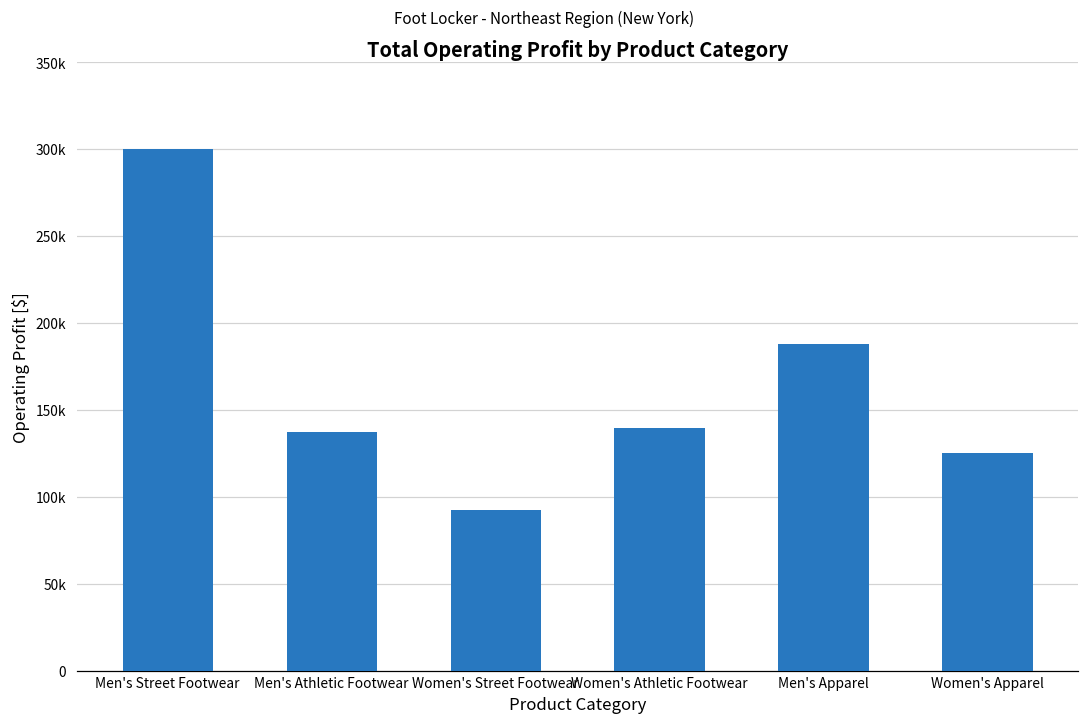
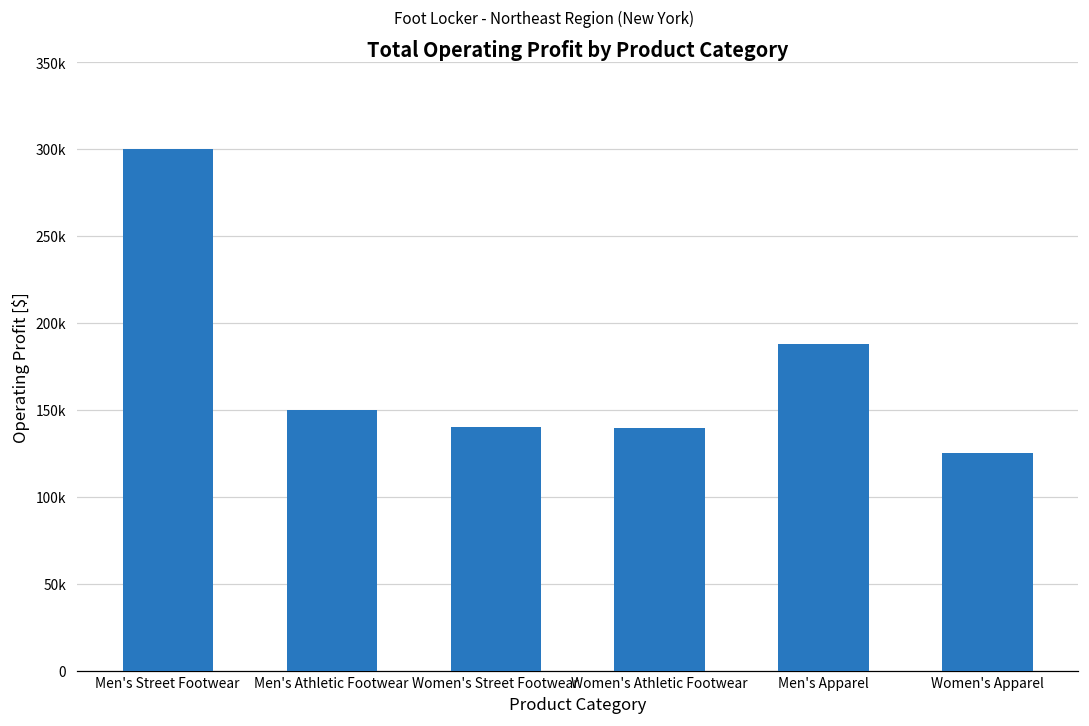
Men's Athletic Footwear: 138000 -> 150000
Women's Street Footwear: 92000 -> 140000
